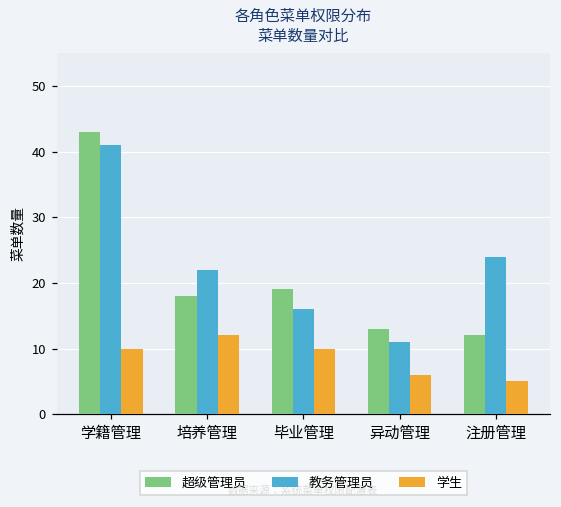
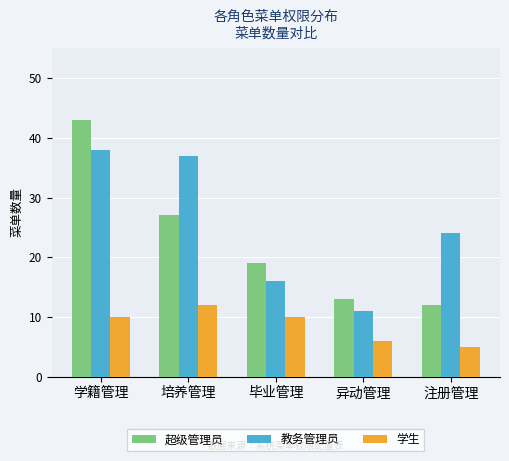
教务管理员, 学籍管理: 41 -> 38
超级管理员, 培养管理: 18 -> 27
教务管理员, 培养管理: 22 -> 37
